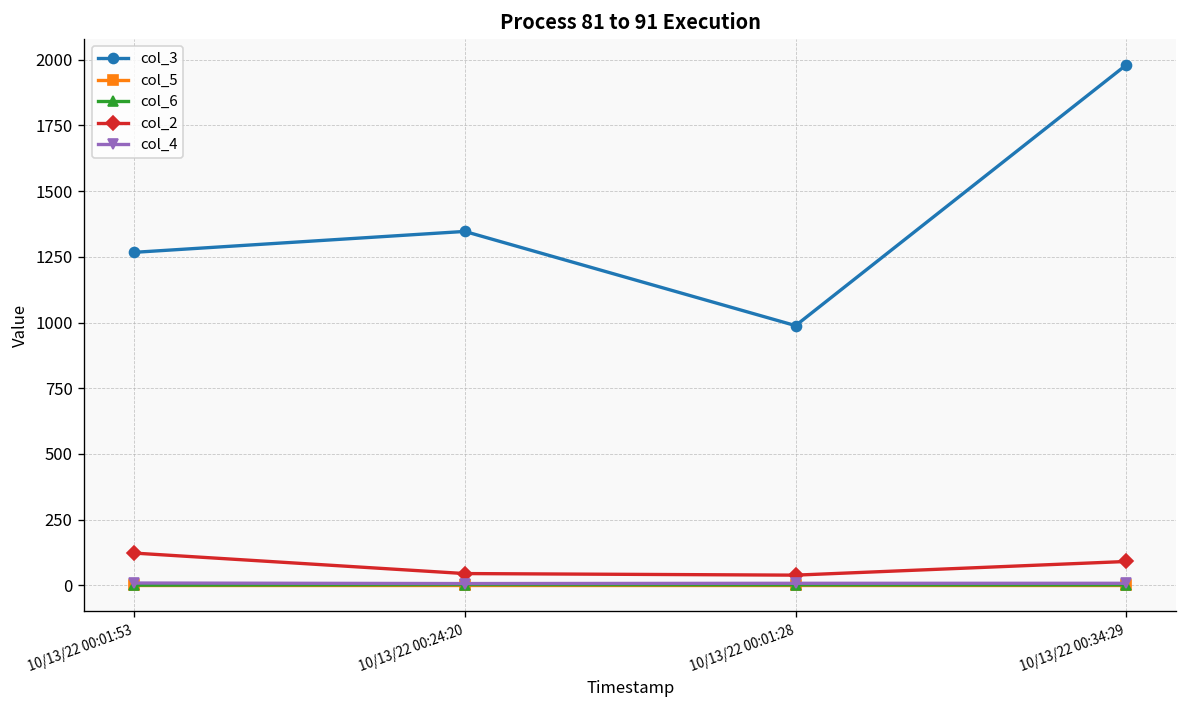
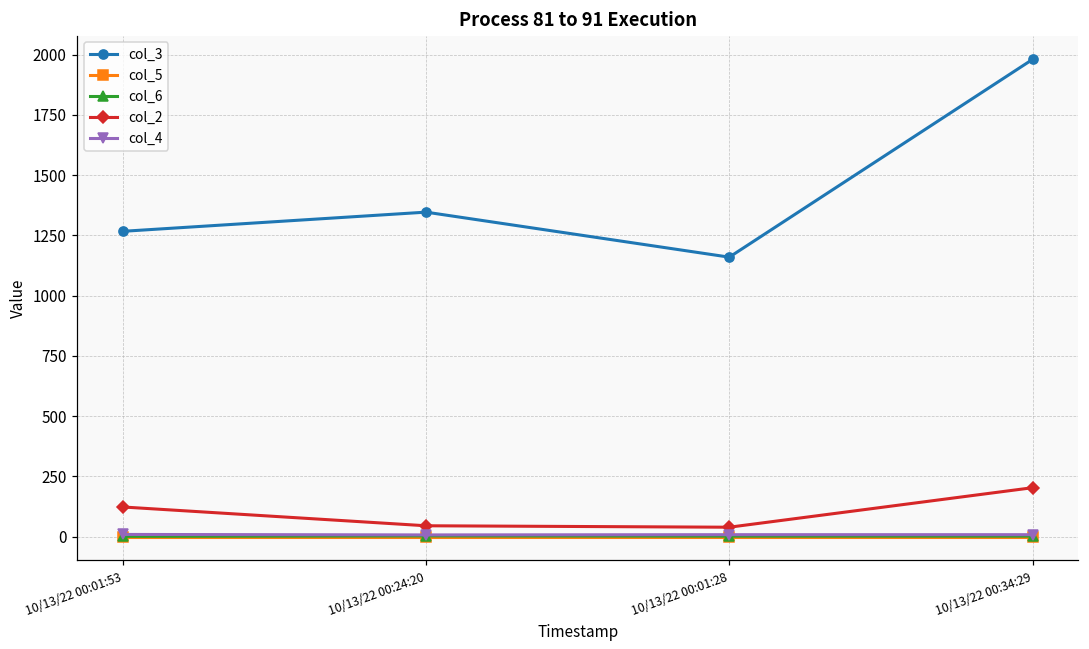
col_3, 10/13/22 00:01:28: 990 -> 1160
col_2, 10/13/22 00:34:29: 90 -> 200
